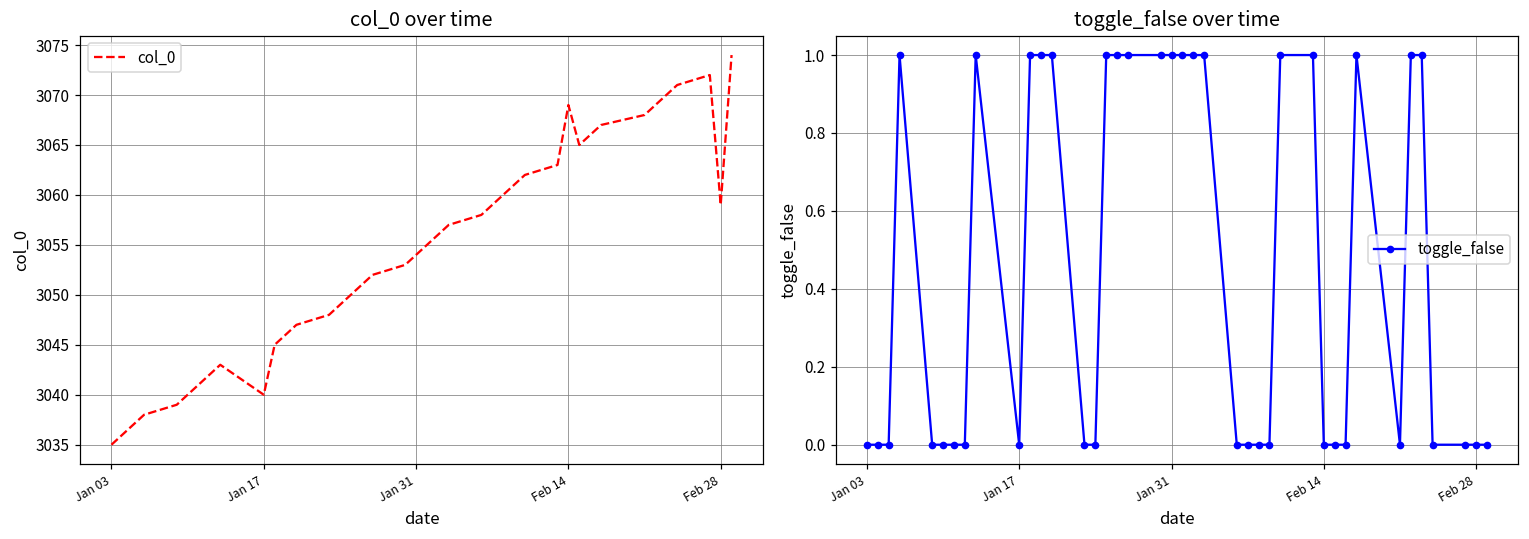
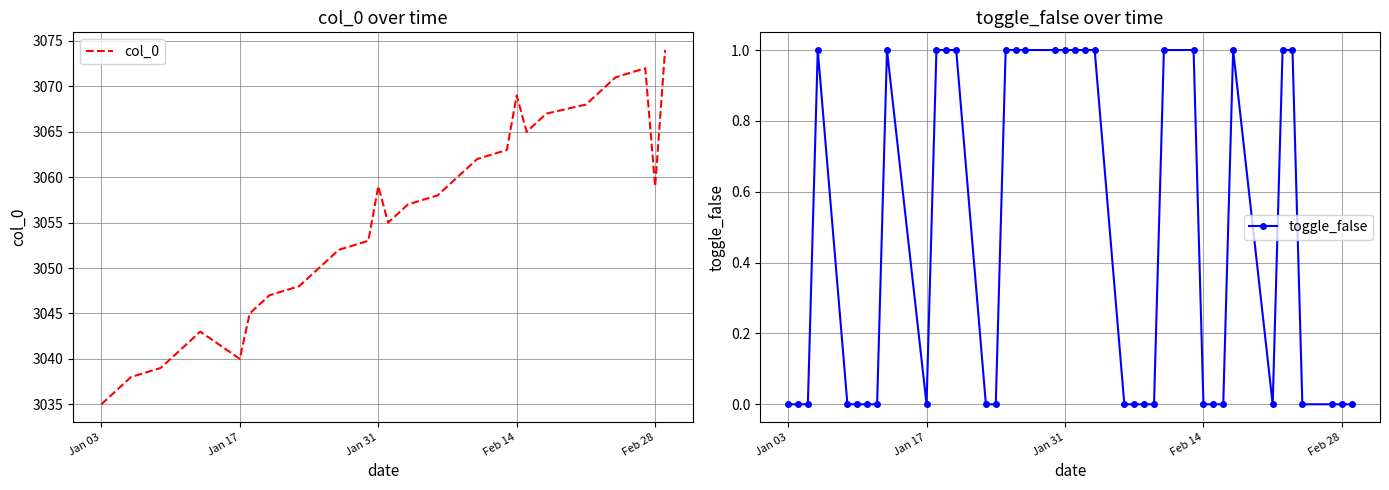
col_0 over time, Jan 31: 3054 -> 3059
